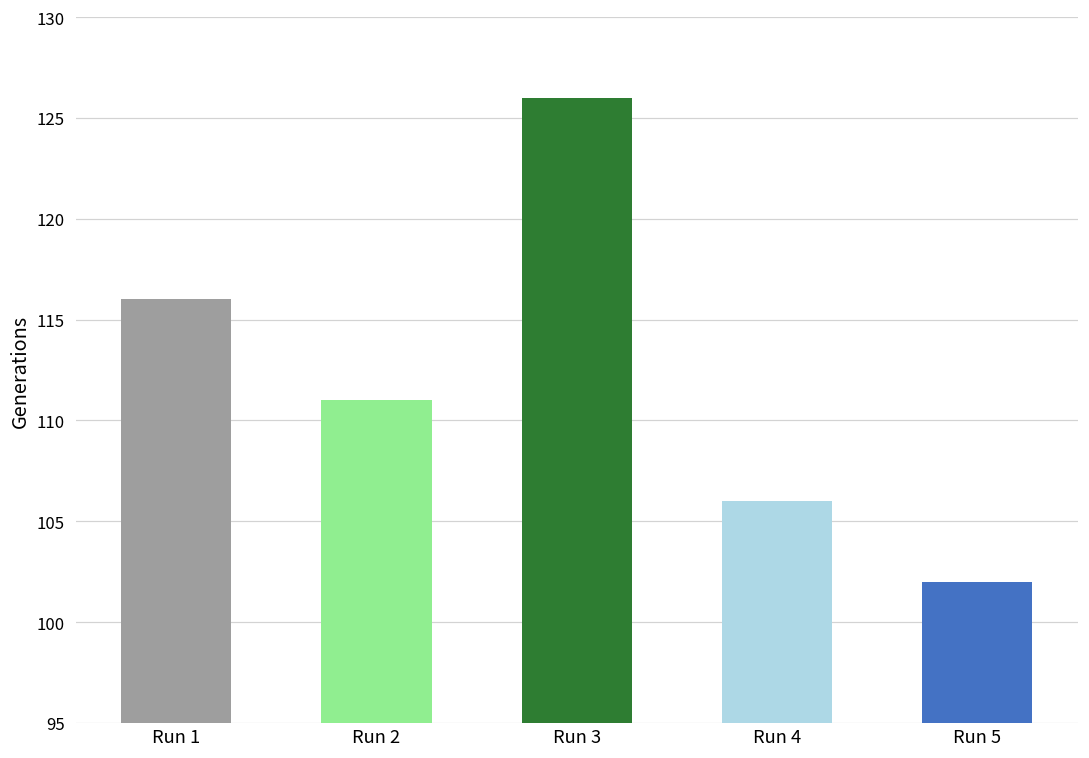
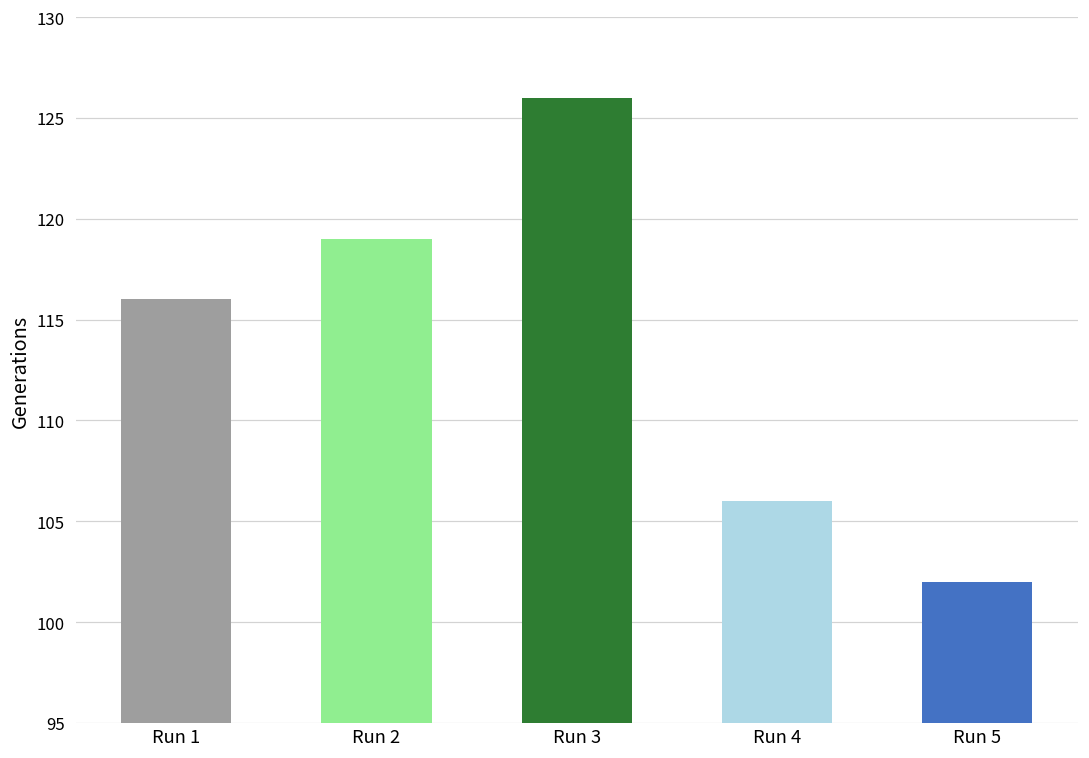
Run 2: 111 -> 119
